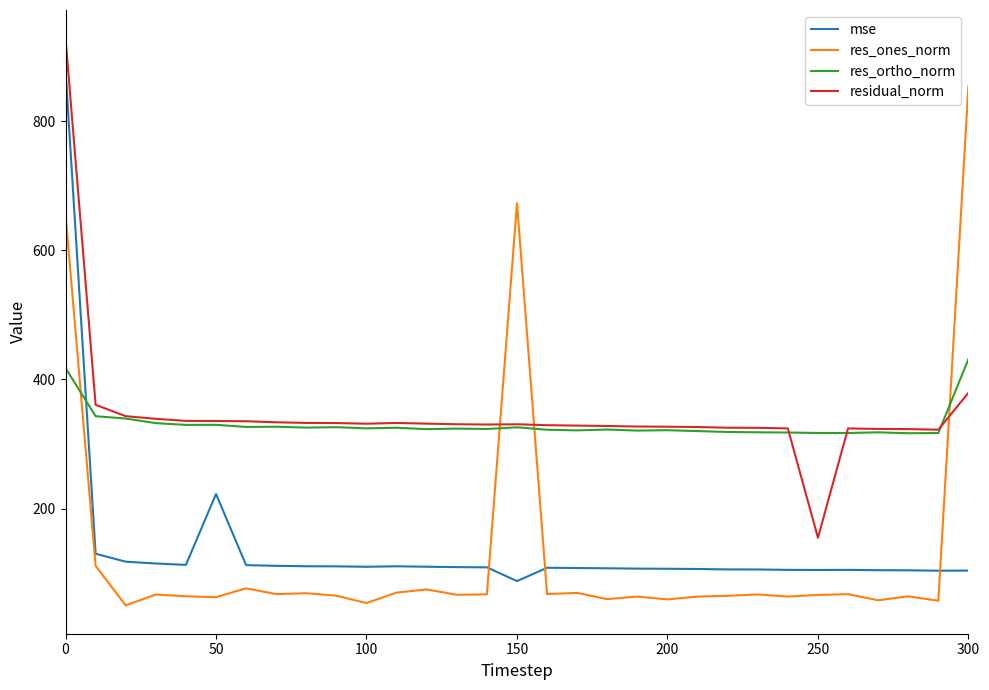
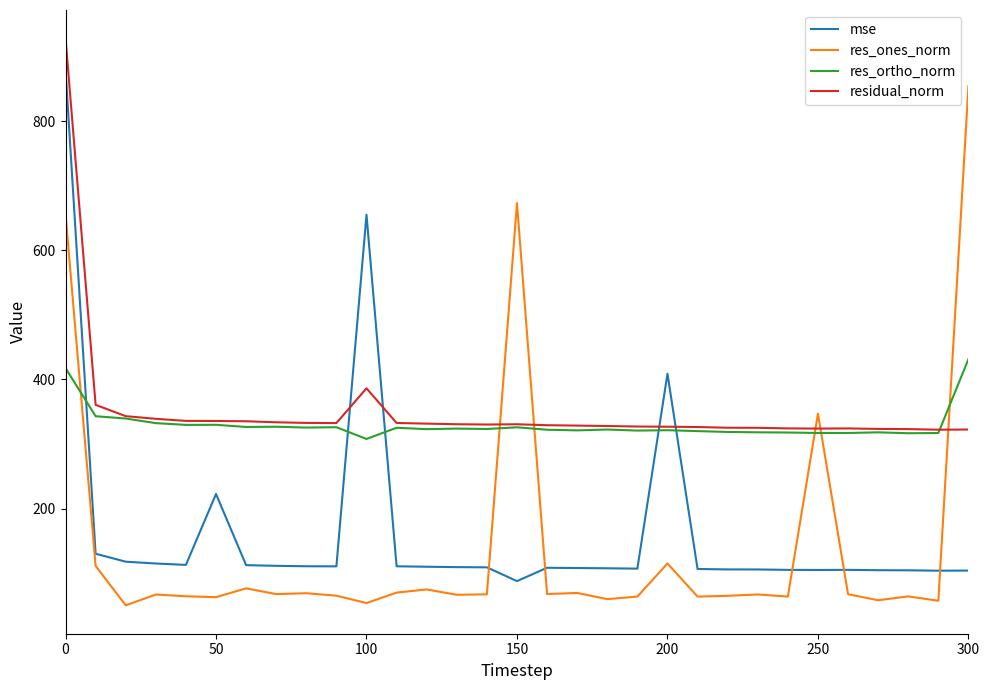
mse, 100: 110 -> 660
res_ortho_norm, 100: 320 -> 310
residual_norm, 100: 330 -> 390
mse, 200: 110 -> 410
res_ones_norm, 200: 60 -> 110
res_ones_norm, 250: 70 -> 350
residual_norm, 250: 150 -> 320
residual_norm, 300: 380 -> 320
